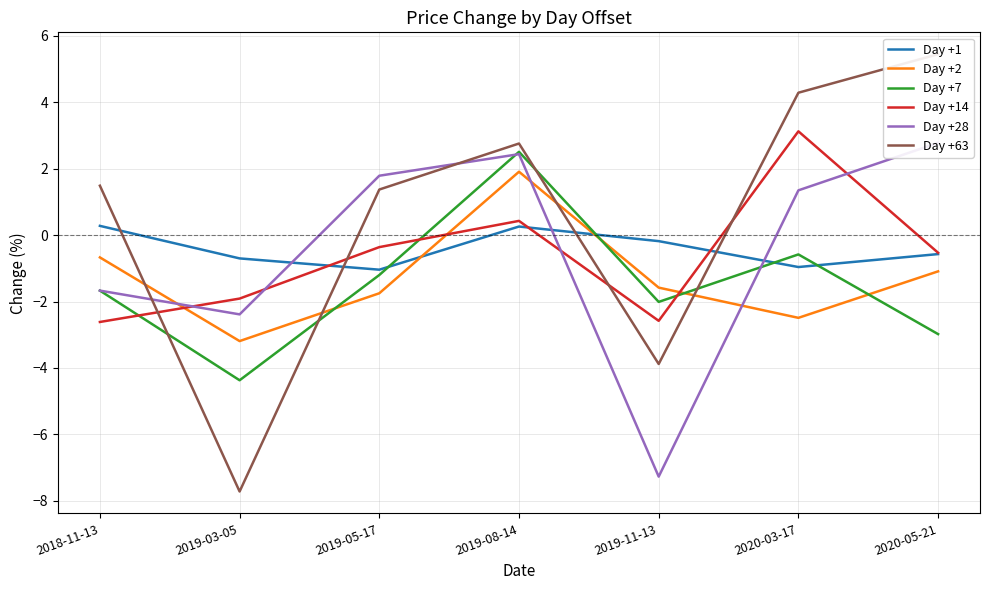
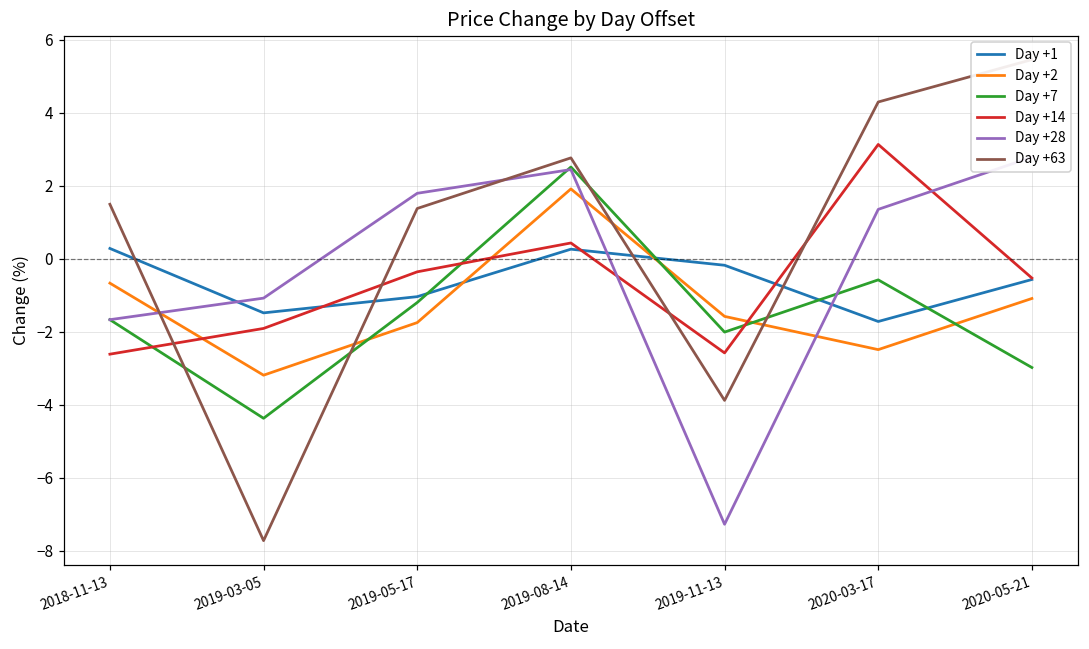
Day +1, 2019-03-05: -0.7 -> -1.5
Day +28, 2019-03-05: -2.4 -> -1.1
Day +1, 2020-03-17: -1.0 -> -1.7
